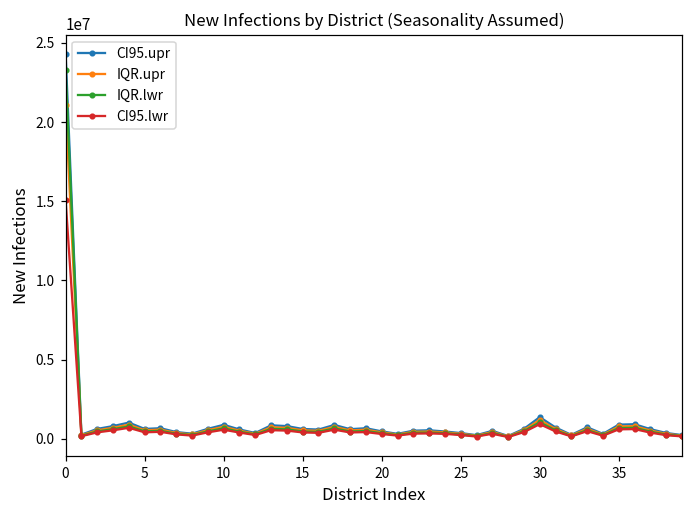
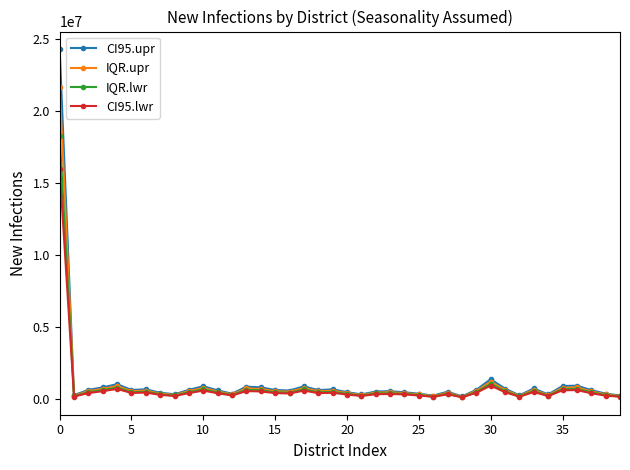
IQR.upr, 0: 21100000 -> 21700000
IQR.lwr, 0: 23300000 -> 18200000
CI95.lwr, 0: 15100000 -> 16000000
